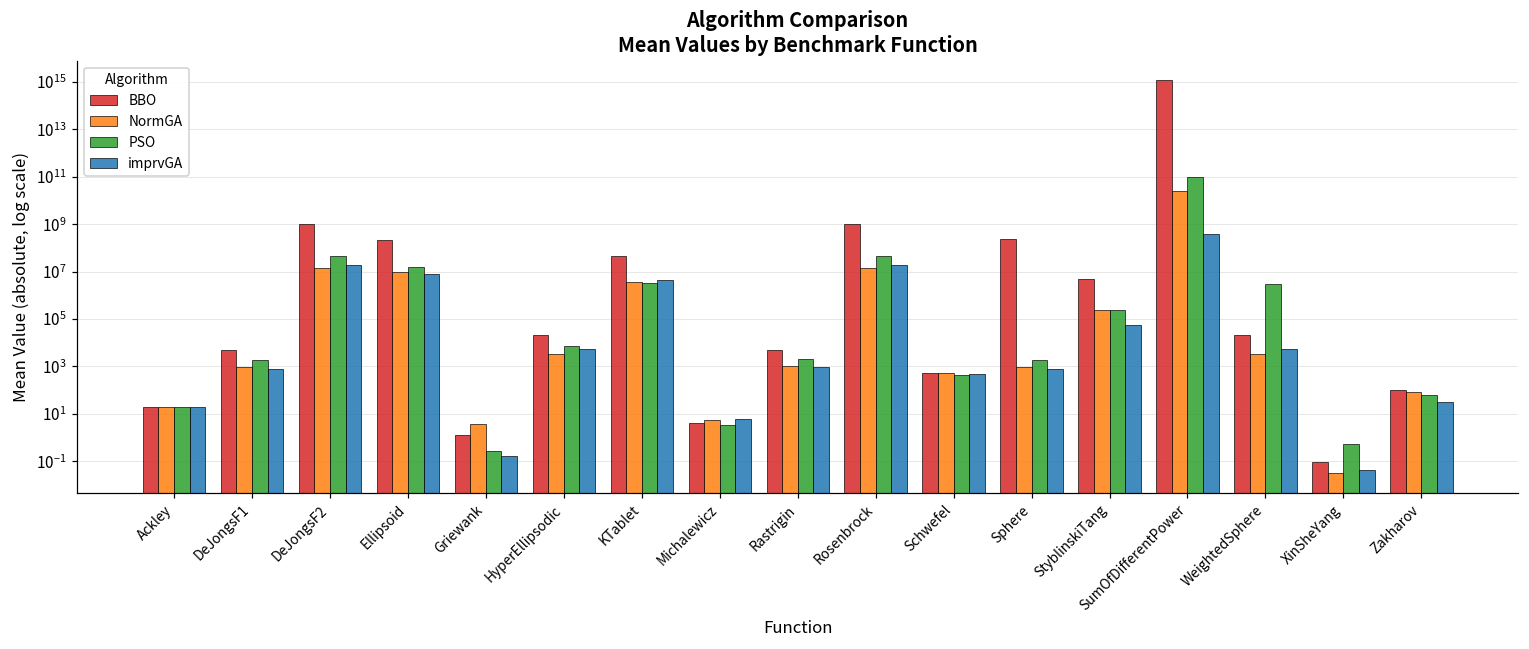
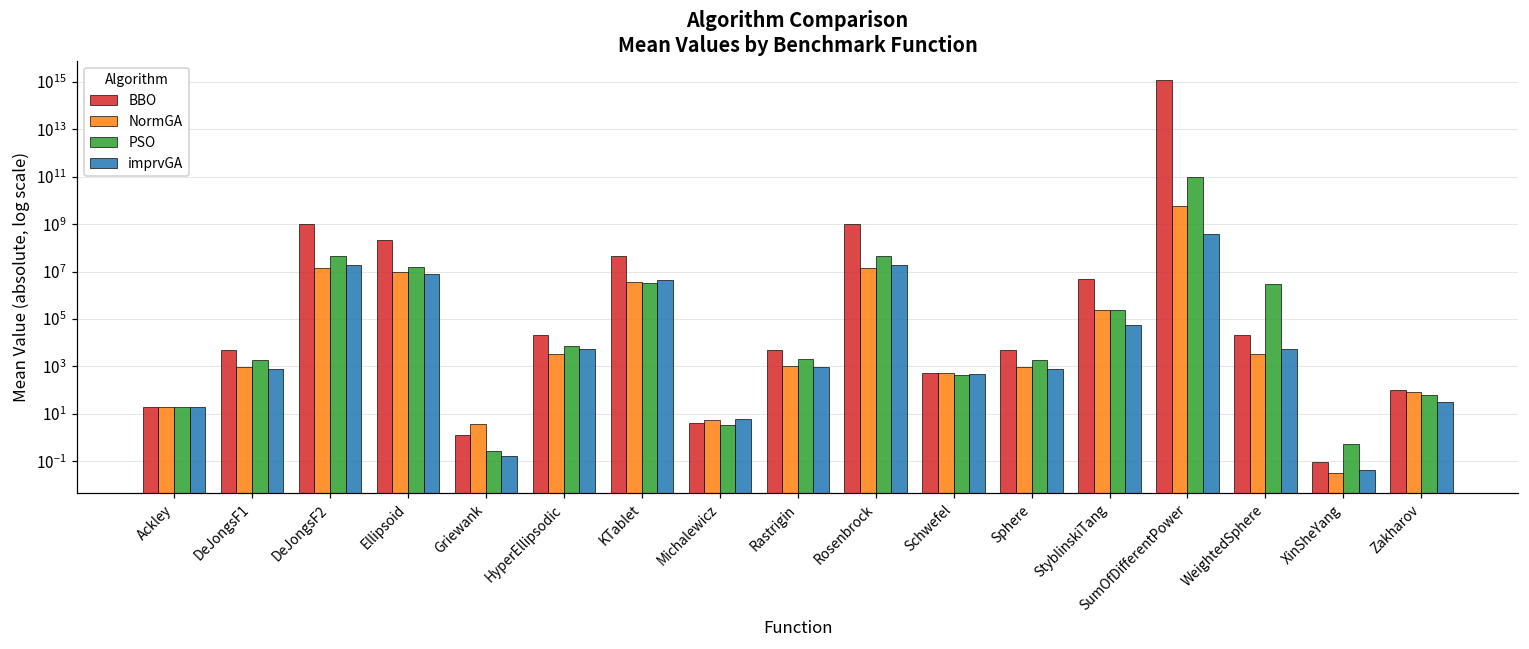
BBO, Sphere: 200000000 -> 5000
NormGA, SumOfDifferentPower: 30000000000 -> 6000000000
